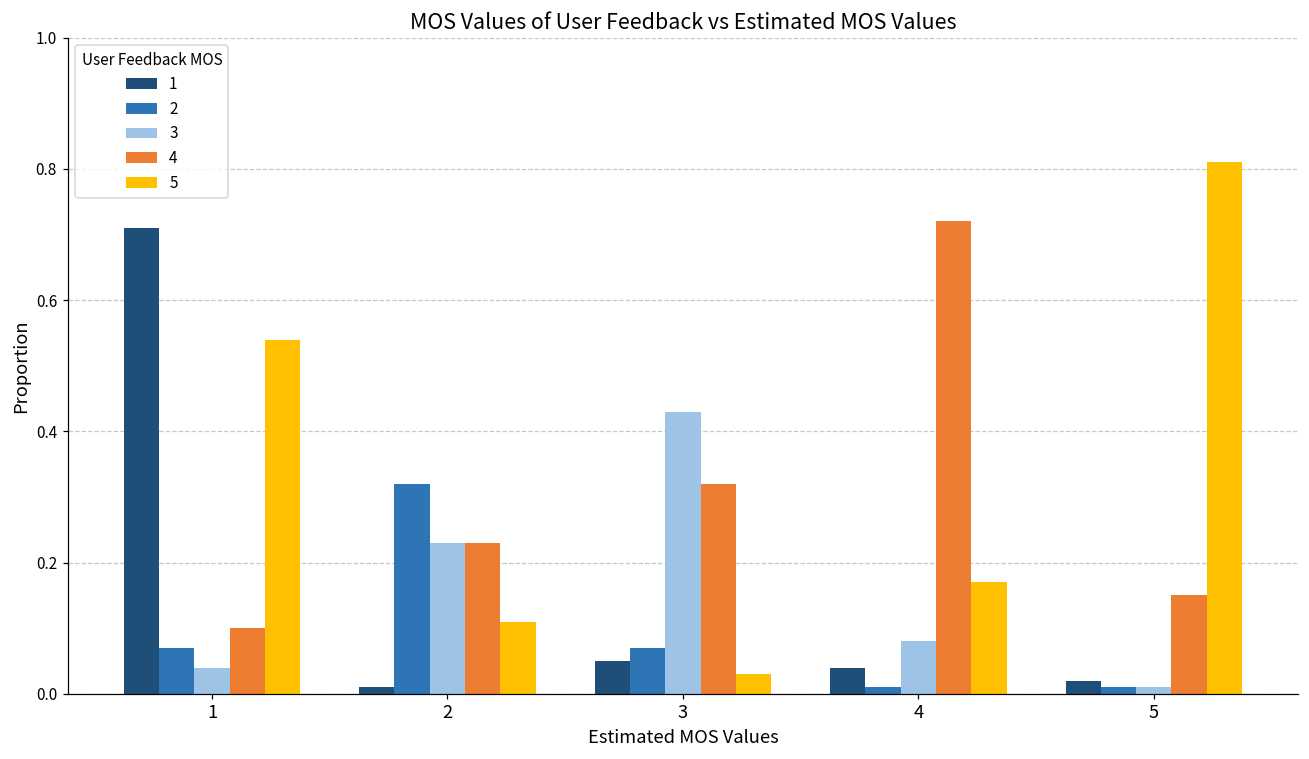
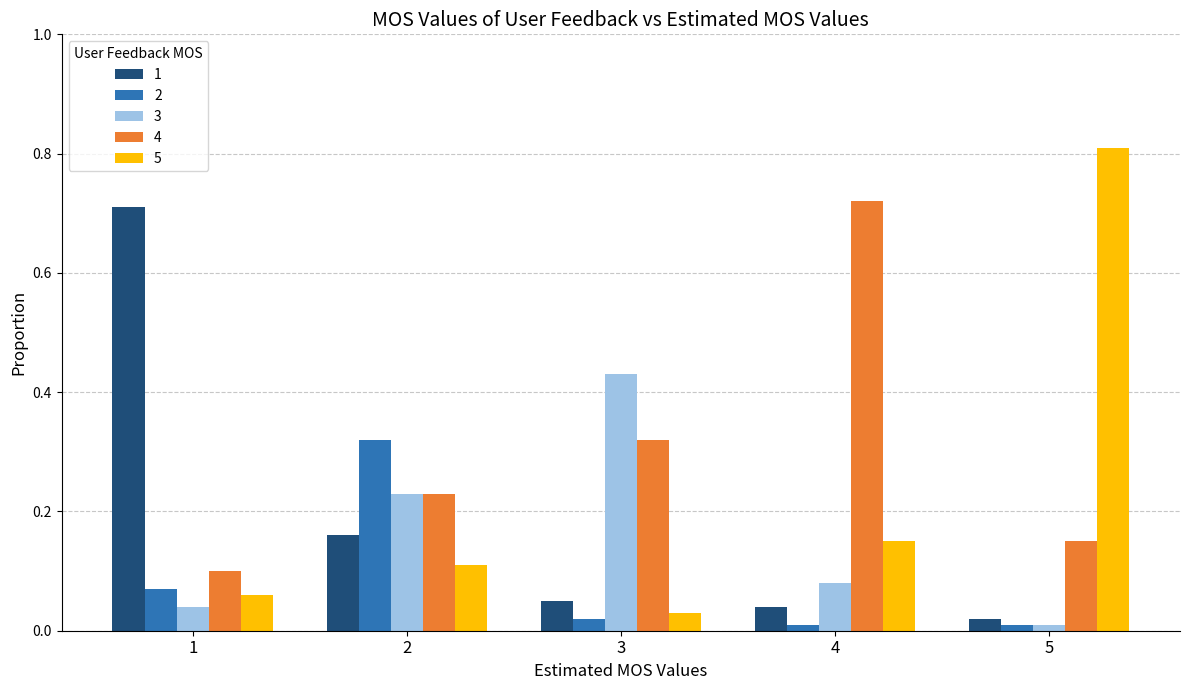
5, 1: 0.54 -> 0.06
1, 2: 0.01 -> 0.16
2, 3: 0.07 -> 0.02
5, 4: 0.17 -> 0.15
